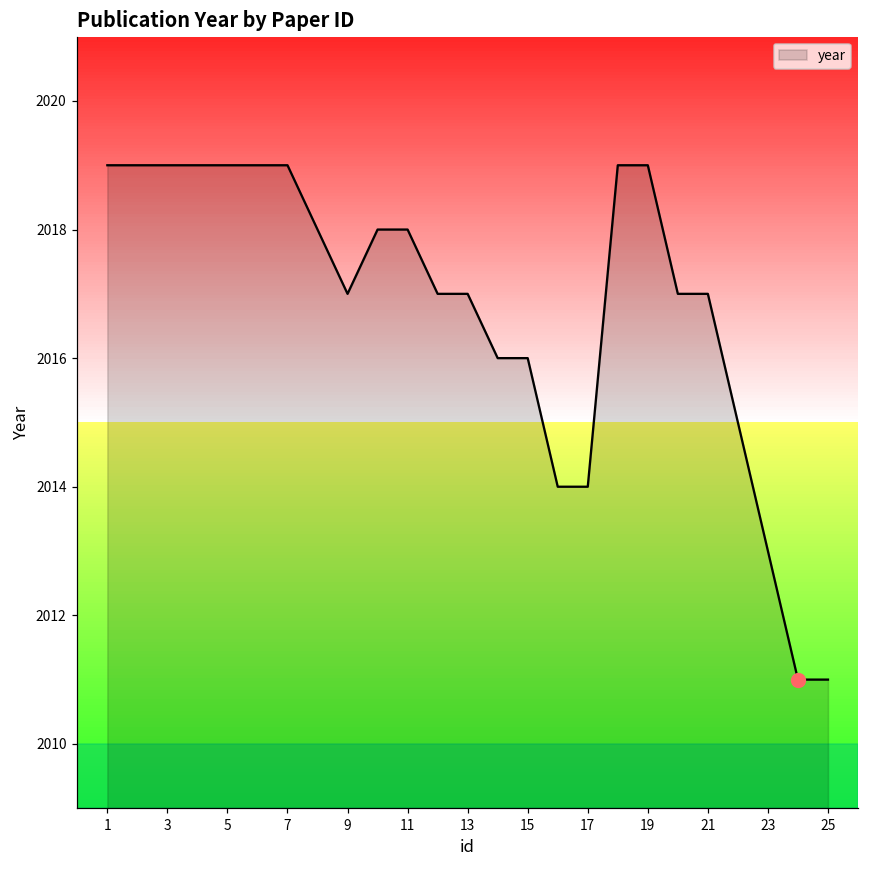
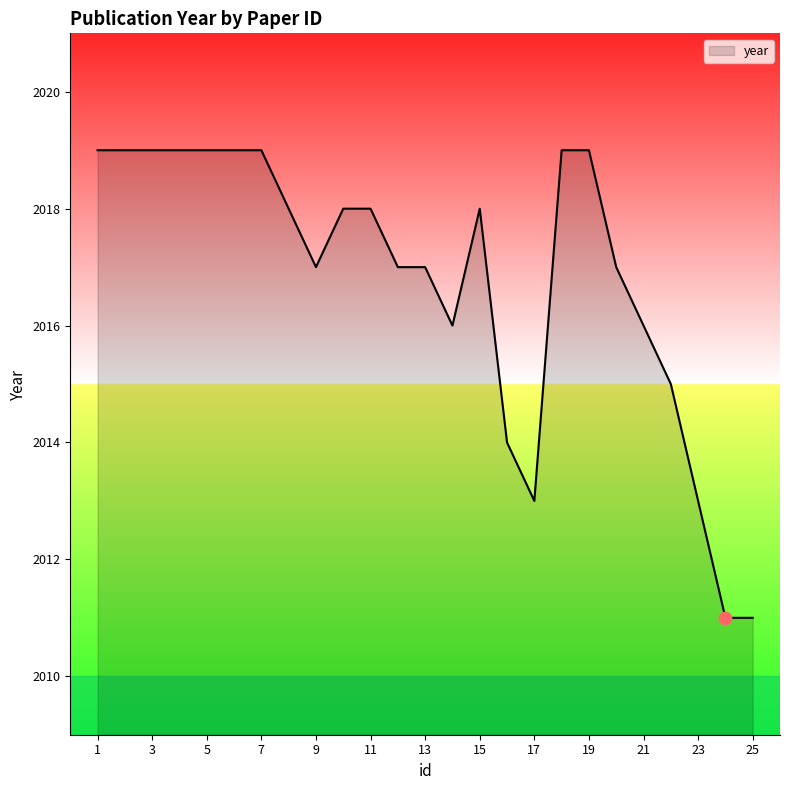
year, 15: 2016 -> 2018
year, 17: 2014 -> 2013
year, 21: 2017 -> 2016
